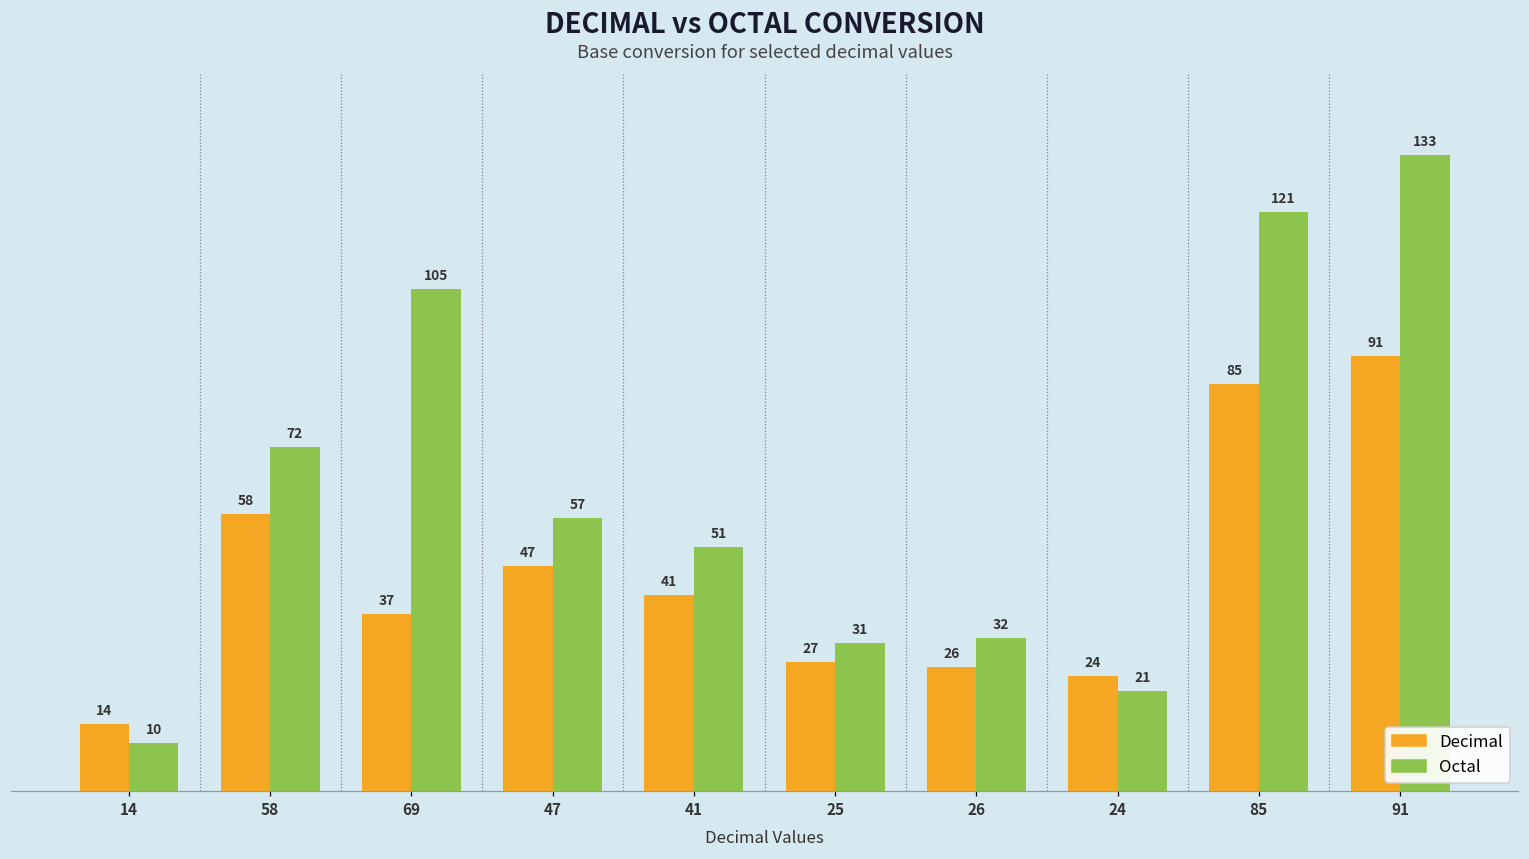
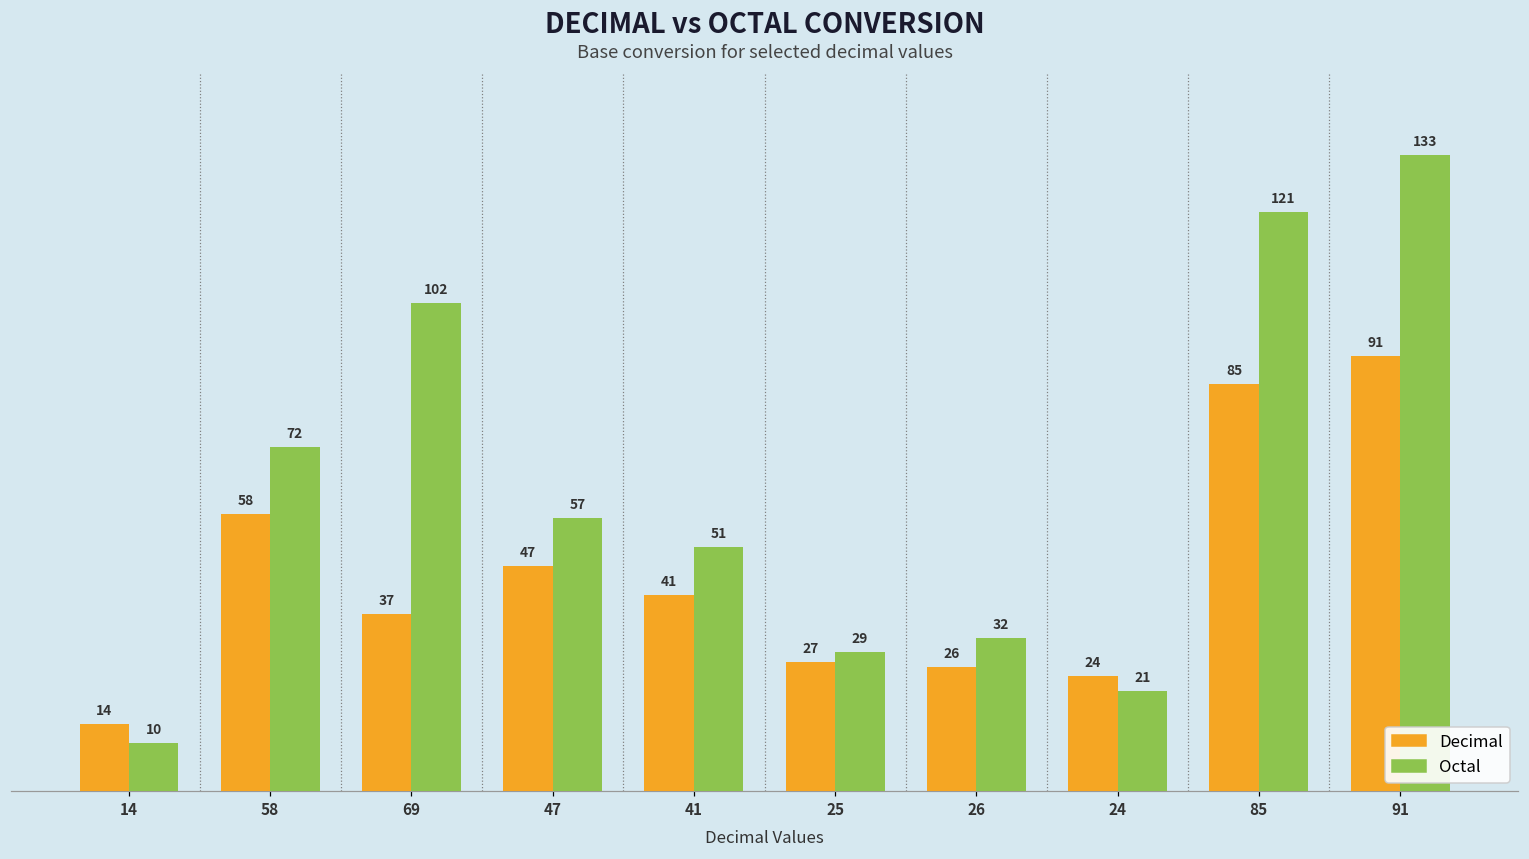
Octal, 69: 105 -> 102
Octal, 25: 31 -> 29
